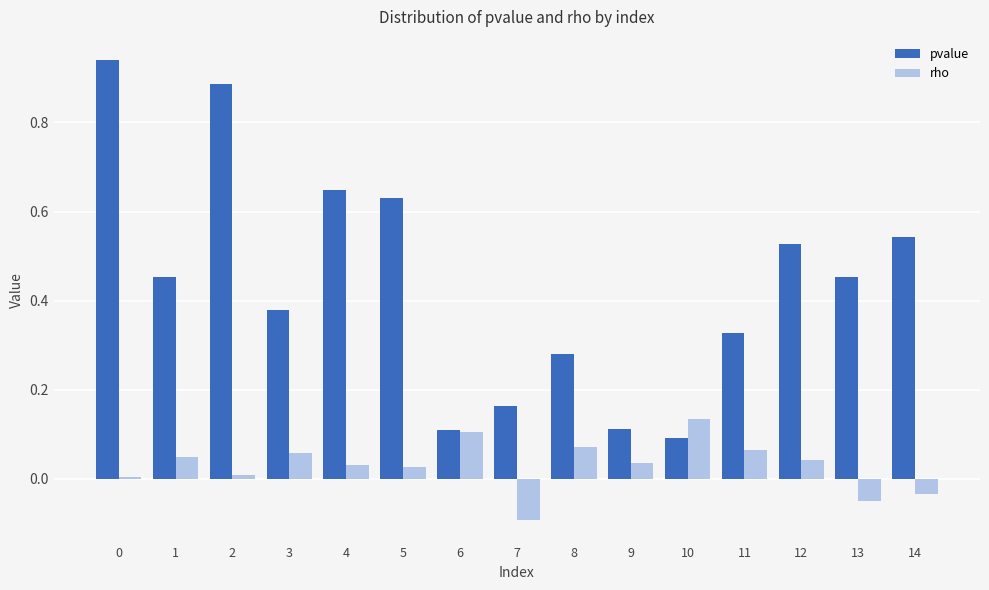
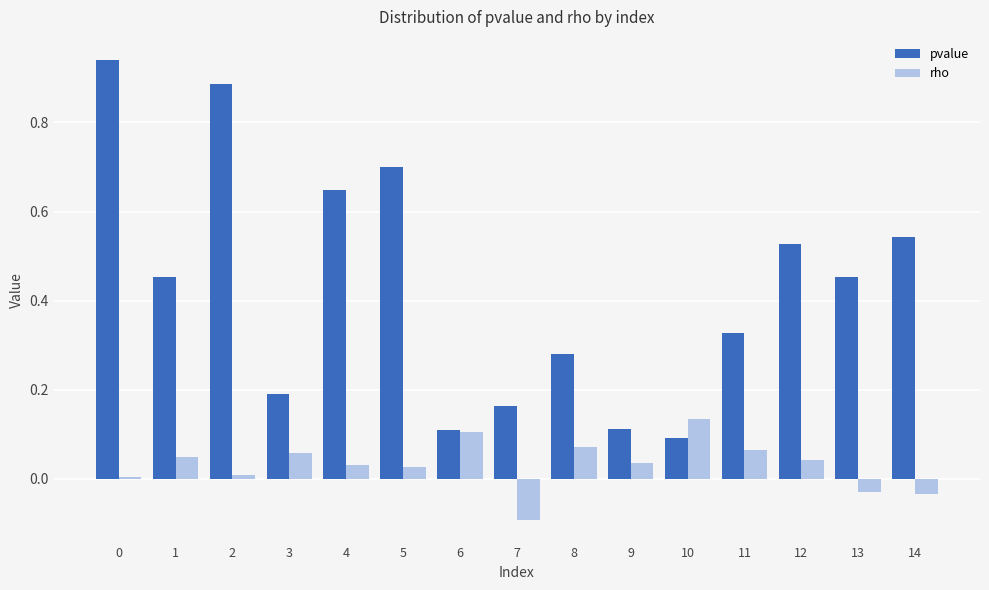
pvalue, 3: 0.38 -> 0.19
pvalue, 5: 0.63 -> 0.70
rho, 13: -0.05 -> -0.03
